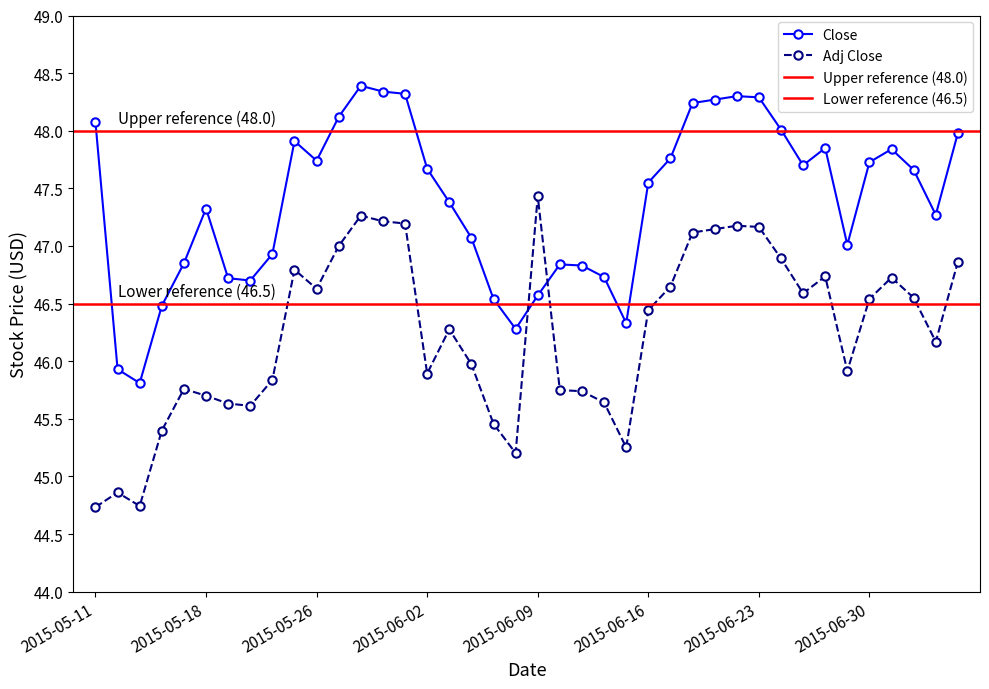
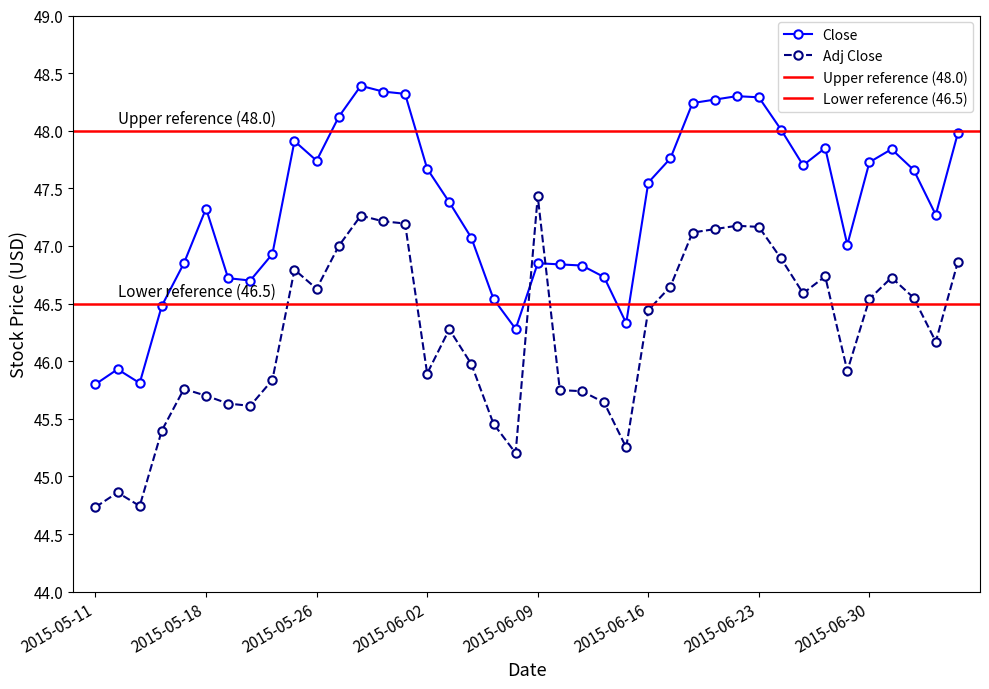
Close, 2015-05-11: 48.07 -> 45.80
Close, 2015-06-09: 46.57 -> 46.85
